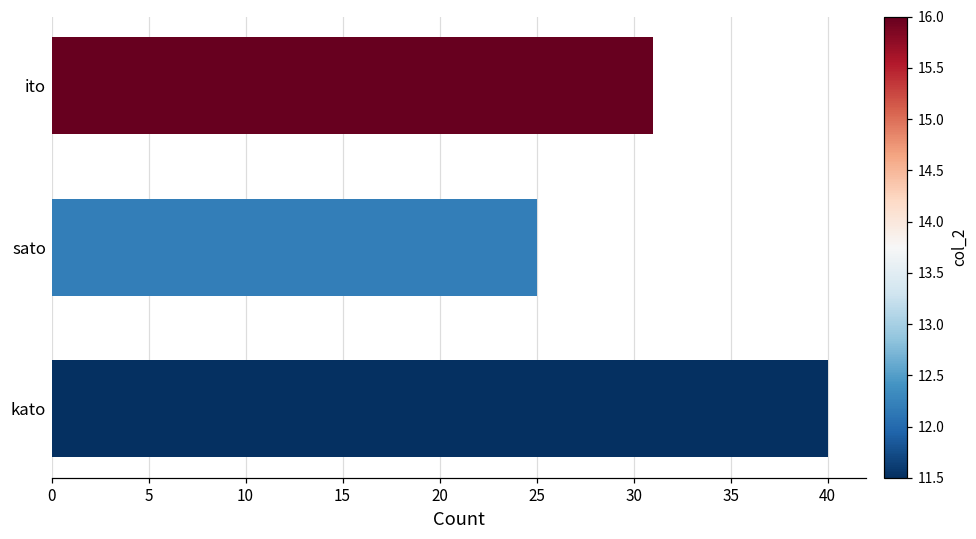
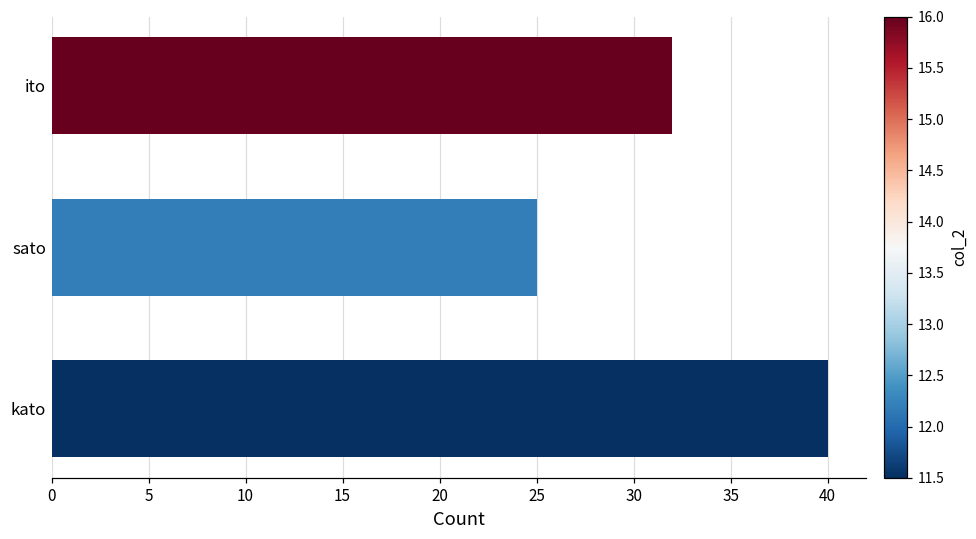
ito: 31 -> 32
